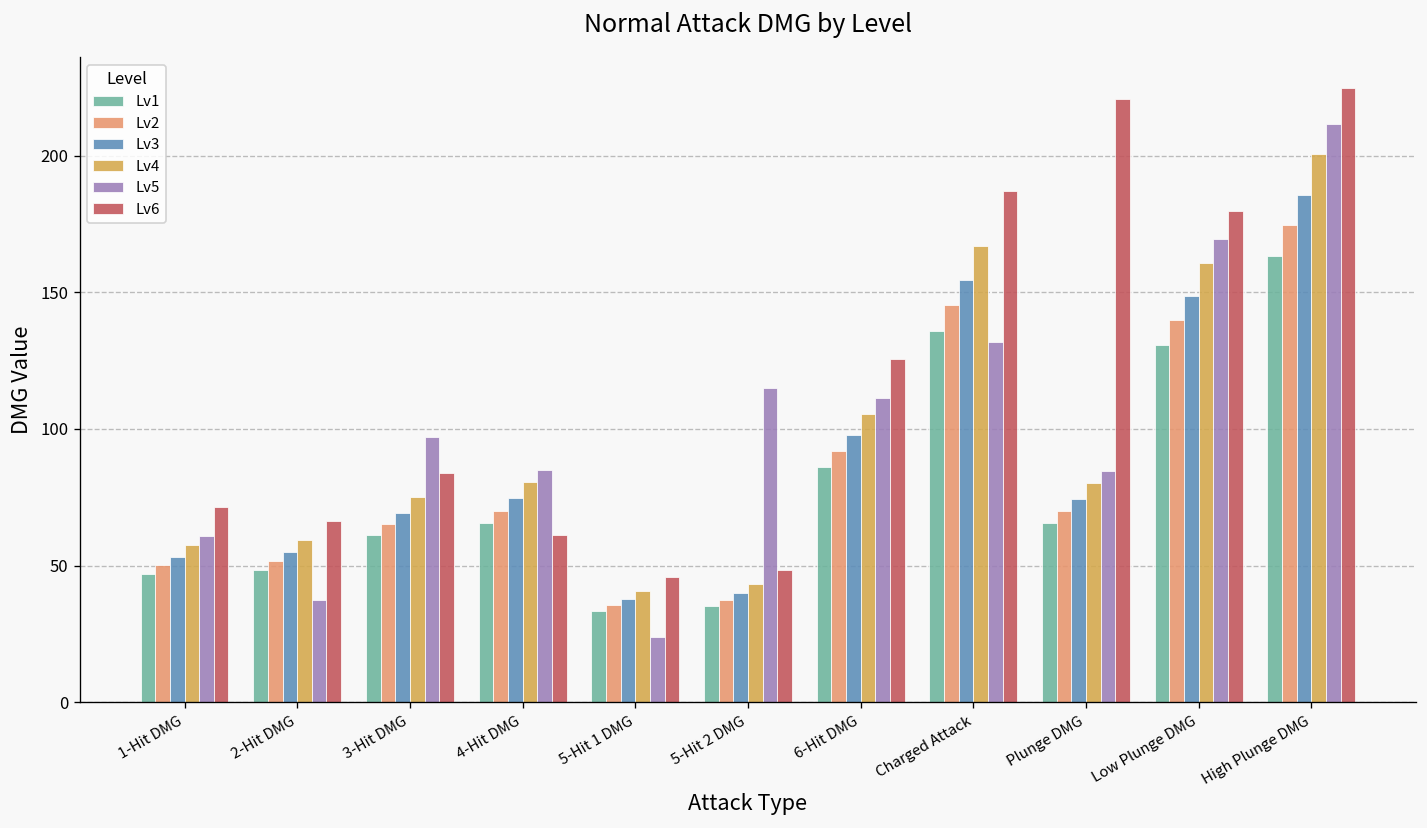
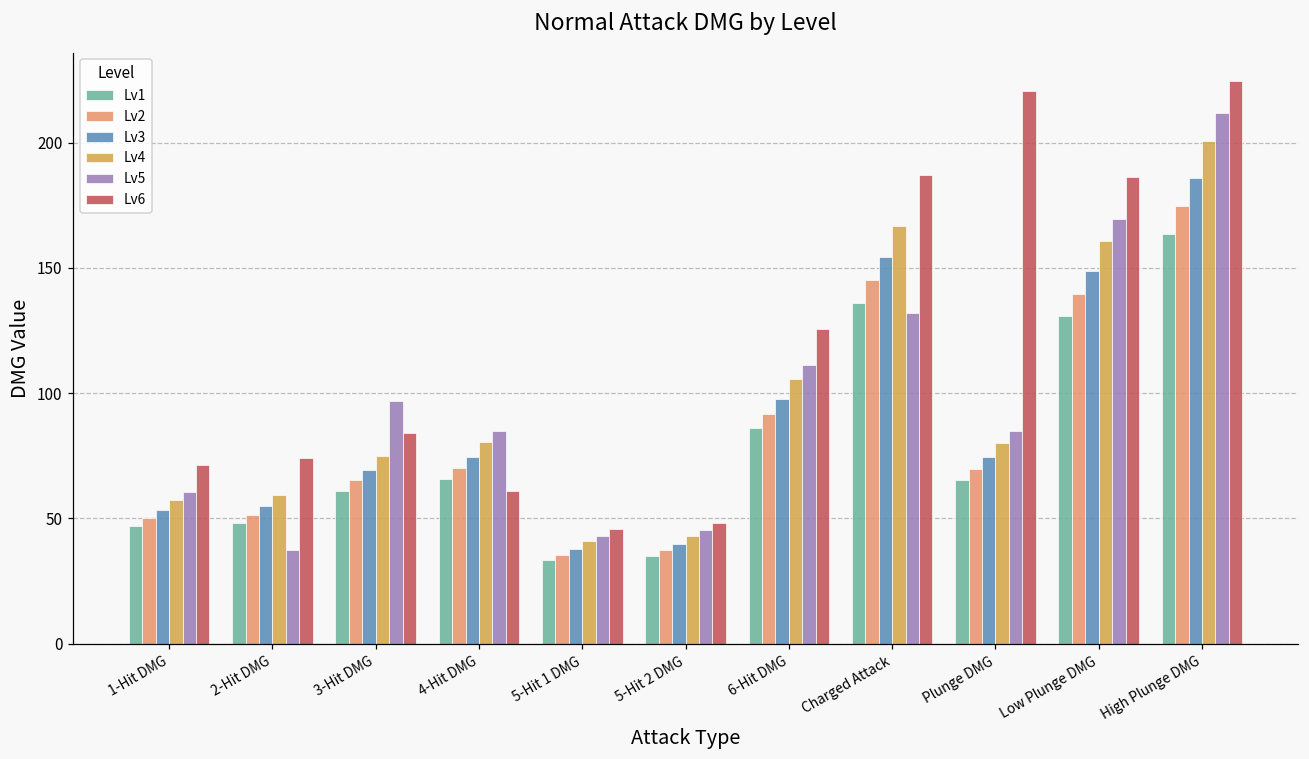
Lv6, 2-Hit DMG: 66 -> 74
Lv5, 5-Hit 1 DMG: 24 -> 43
Lv5, 5-Hit 2 DMG: 115 -> 46
Lv6, Low Plunge DMG: 180 -> 186
